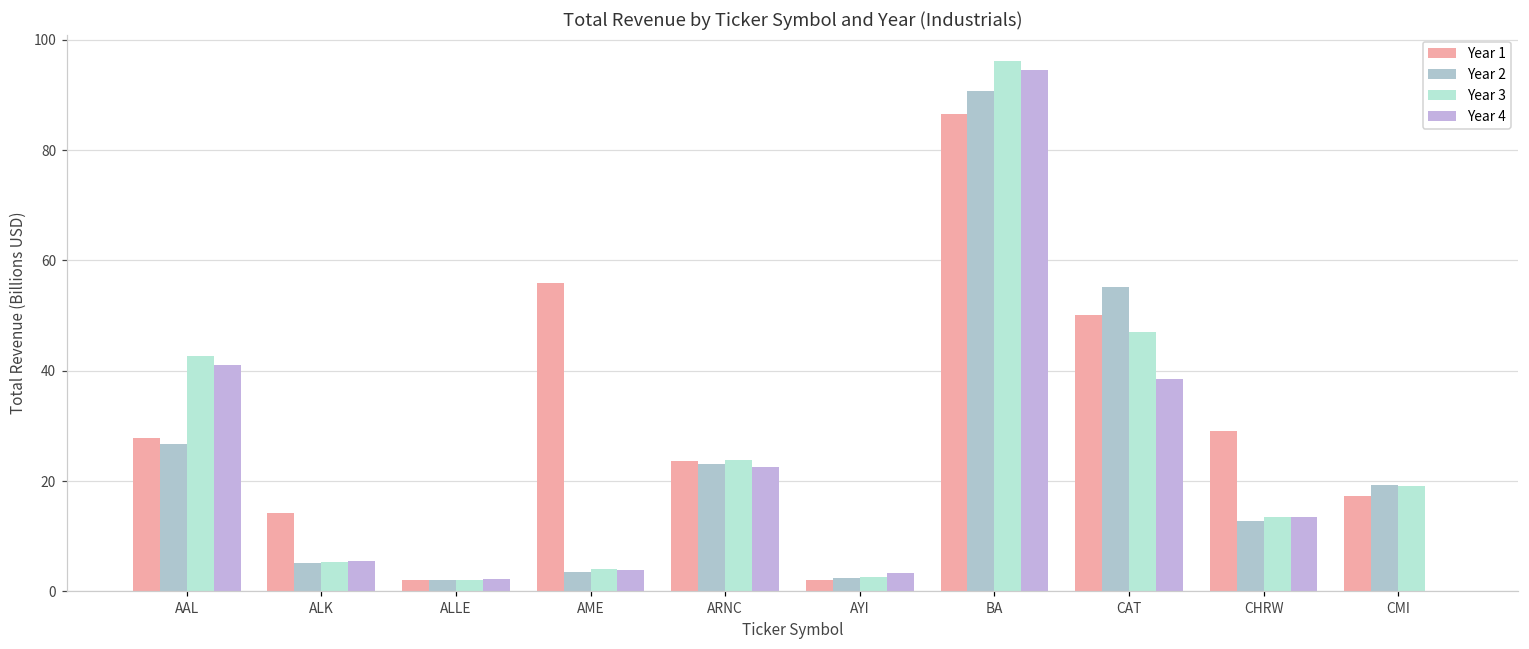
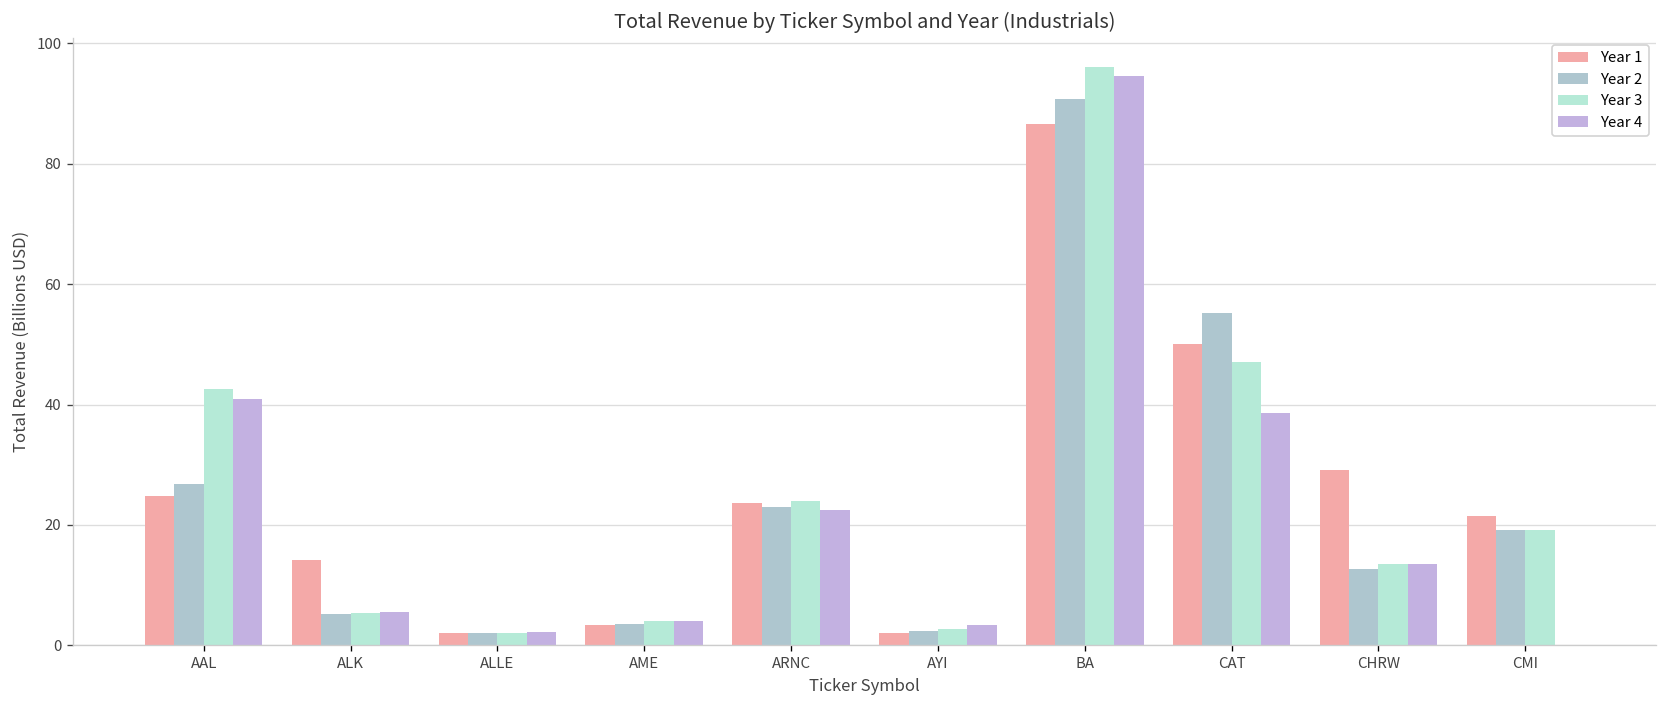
Year 1, AAL: 28 -> 25
Year 1, AME: 56 -> 3
Year 1, CMI: 17 -> 21
